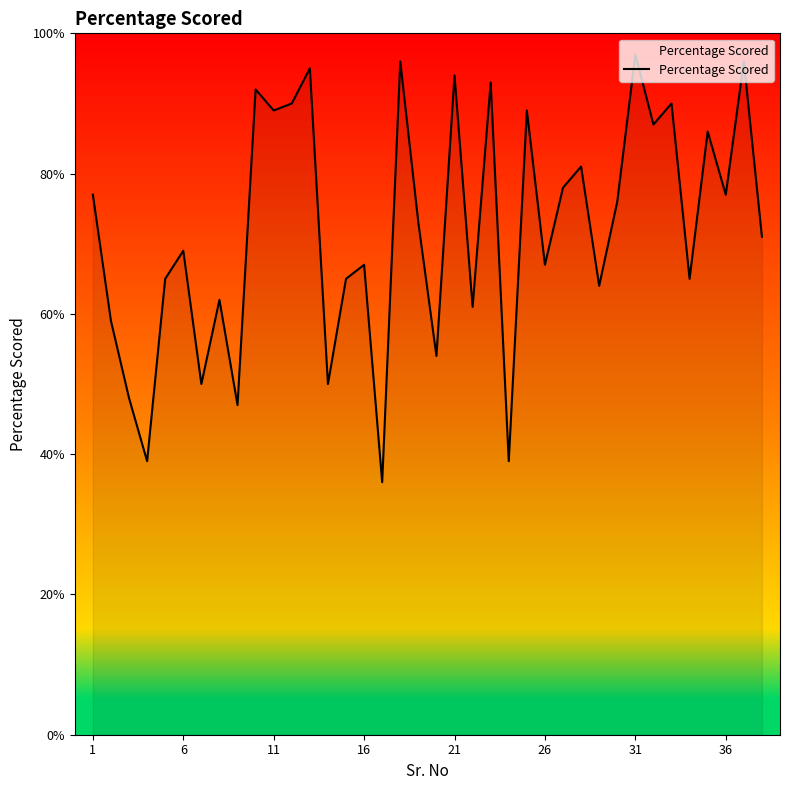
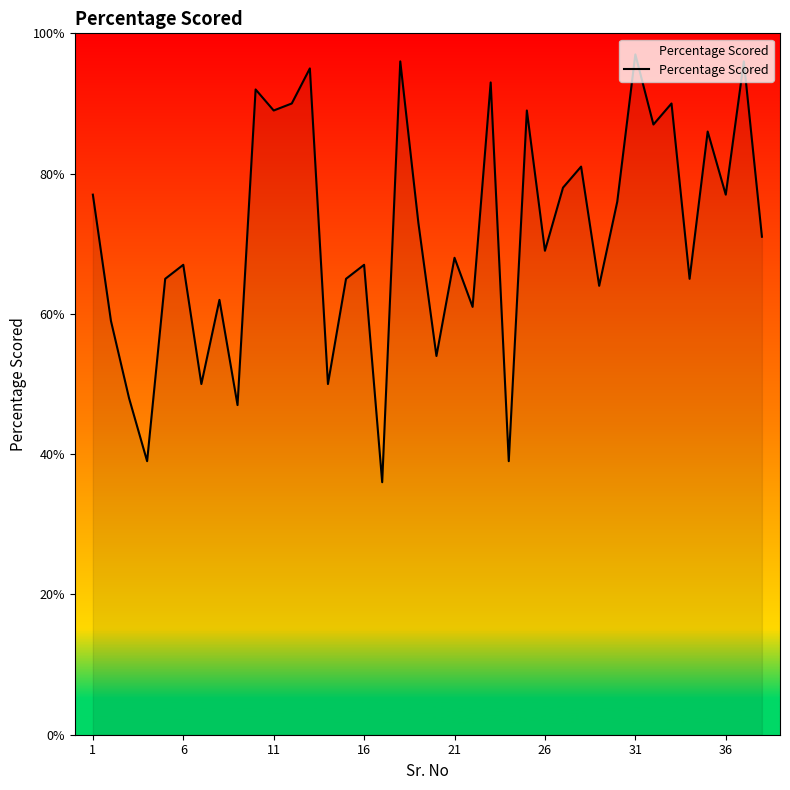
6: 69% -> 67%
21: 94% -> 68%
26: 67% -> 69%
